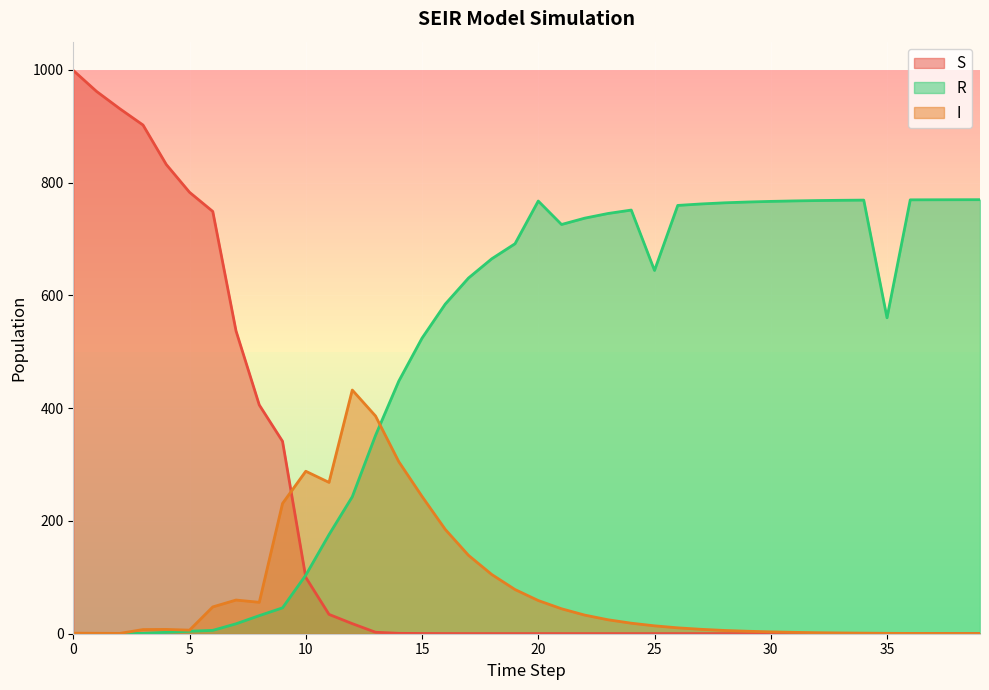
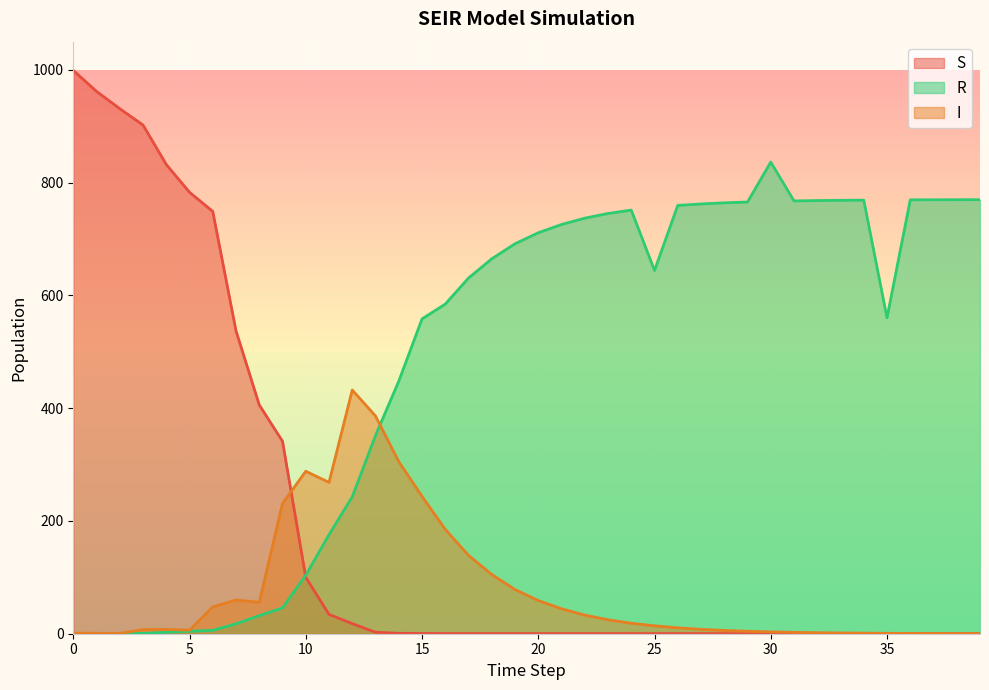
R, 15: 520 -> 560
R, 20: 770 -> 710
R, 30: 770 -> 840
